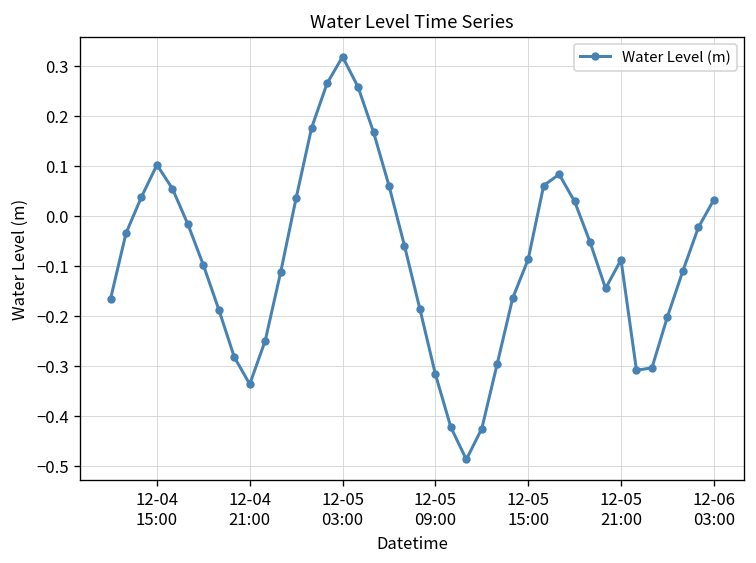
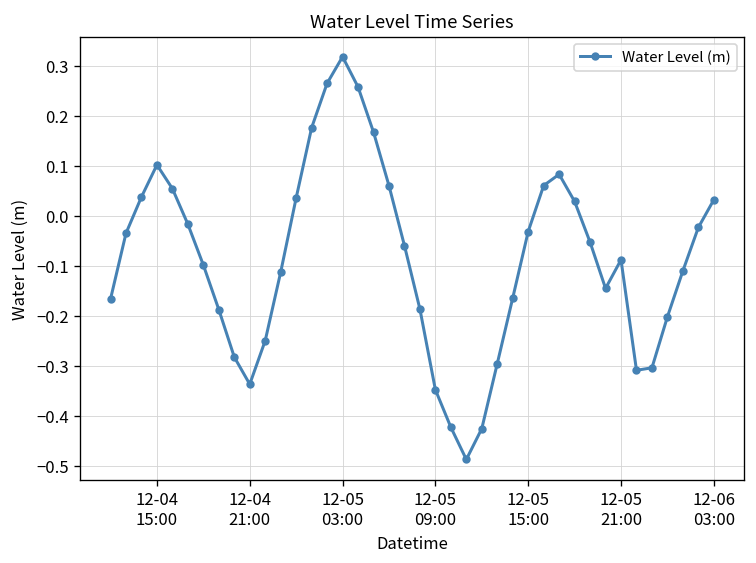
12-05 09:00: -0.32 -> -0.35
12-05 15:00: -0.09 -> -0.03
